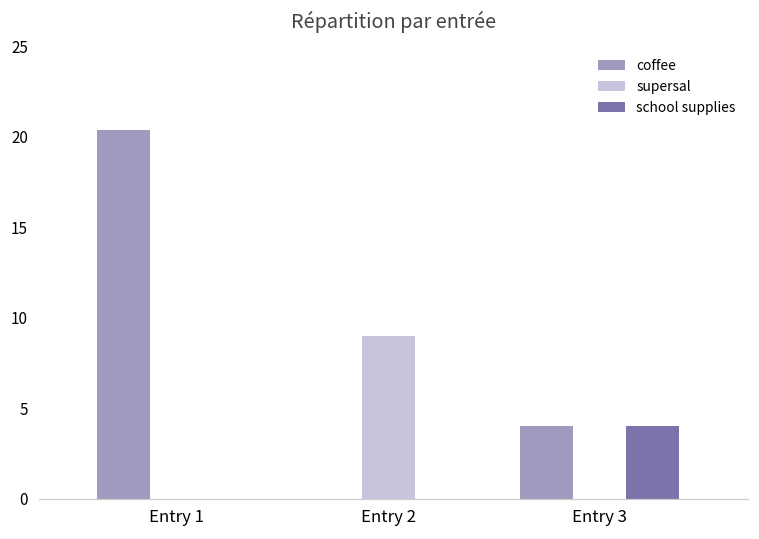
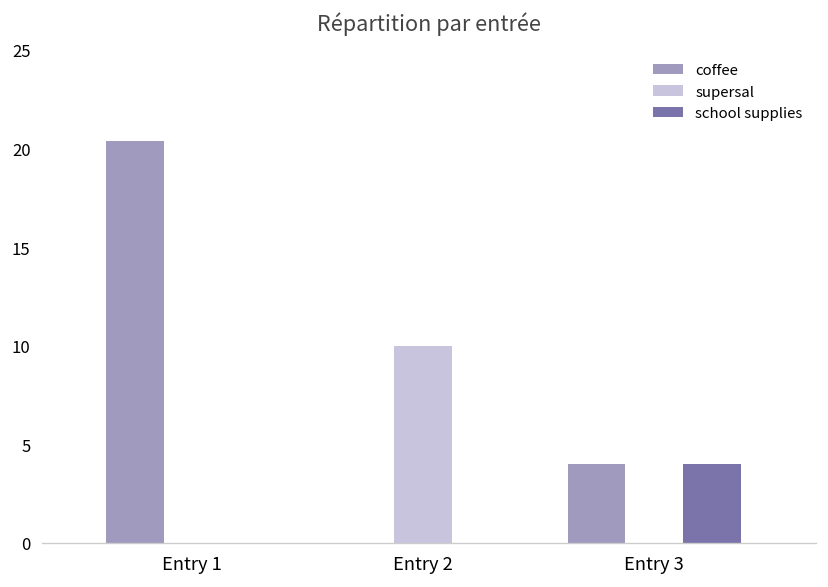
supersal, Entry 2: 9 -> 10
